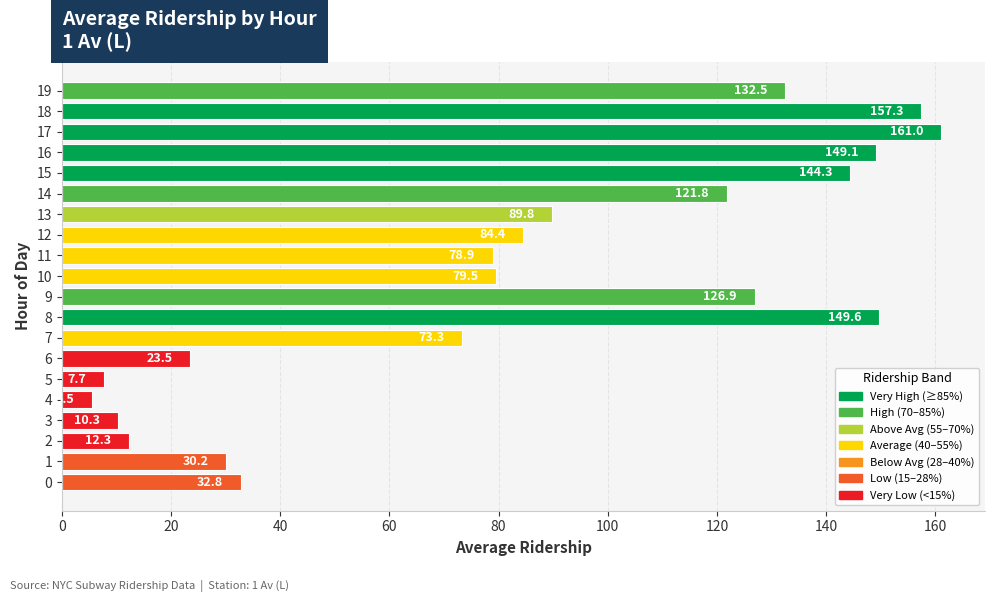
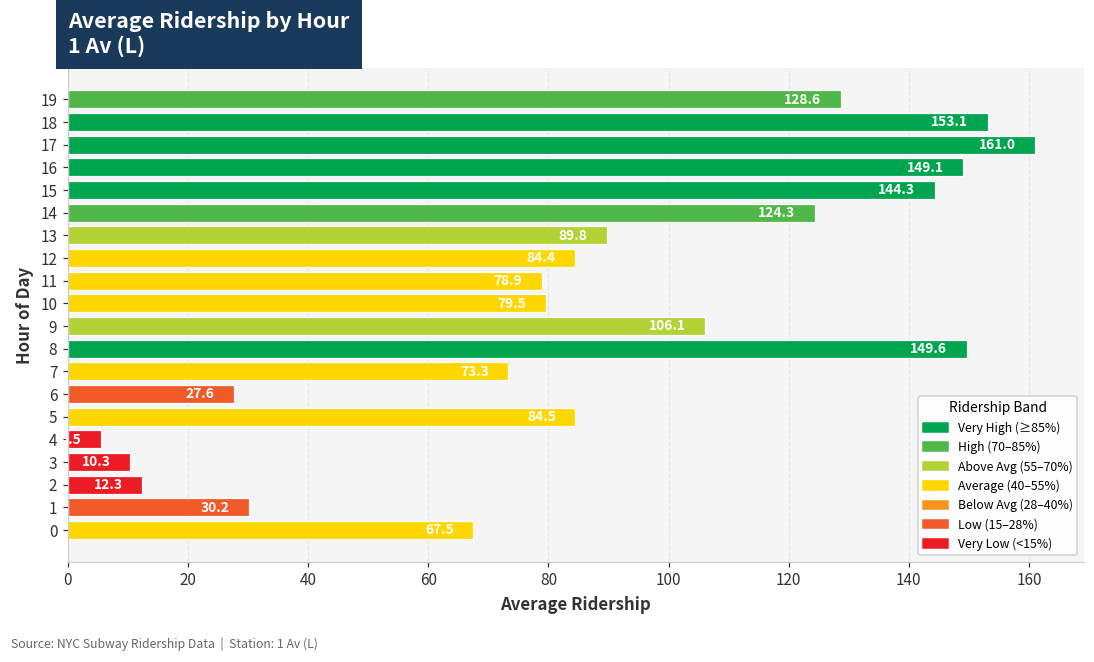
19: 132.5 -> 128.6
18: 157.3 -> 153.1
14: 121.8 -> 124.3
9: 126.9 -> 106.1
6: 23.5 -> 27.6
5: 7.7 -> 84.5
0: 32.8 -> 67.5
